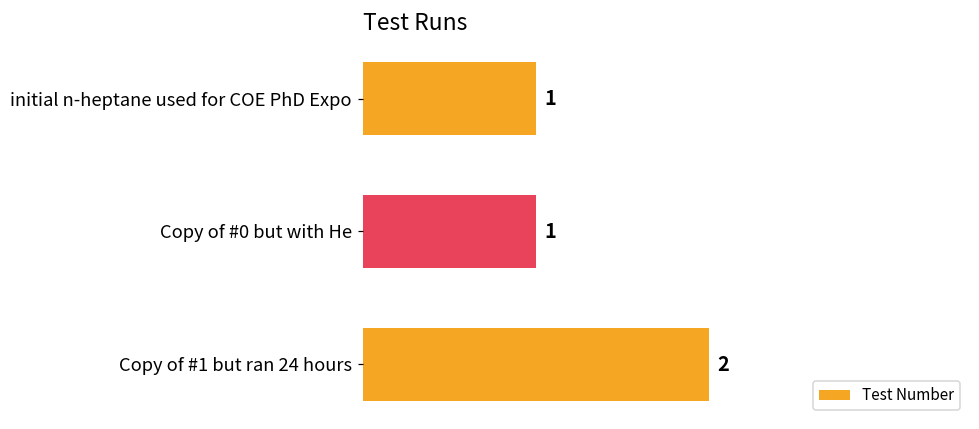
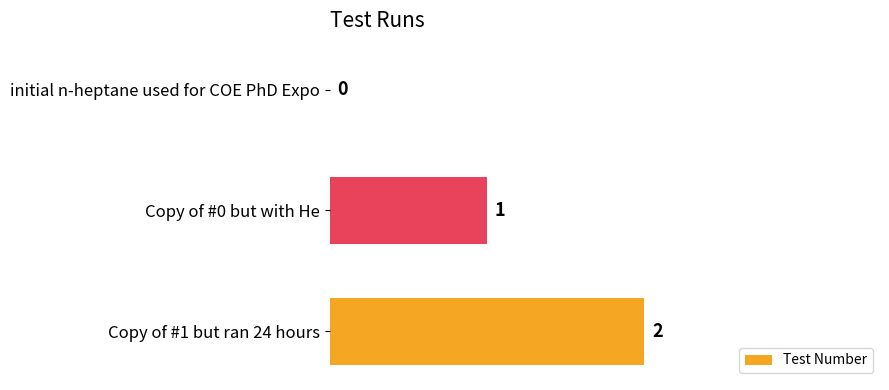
initial n-heptane used for COE PhD Expo: 1 -> 0
